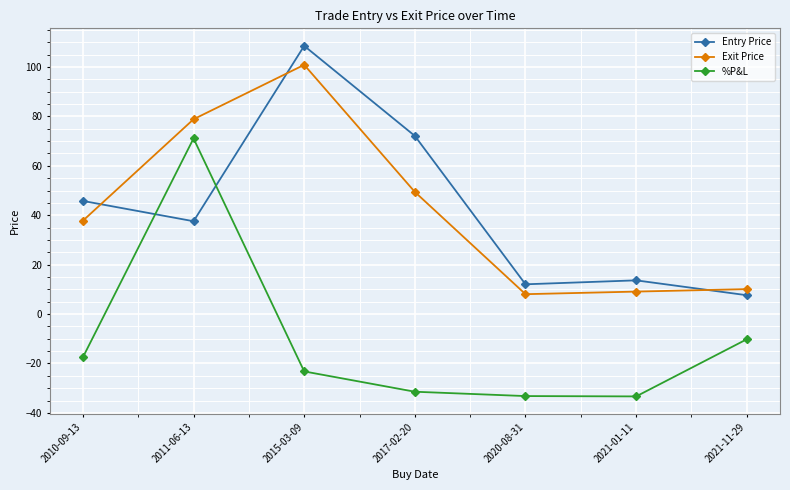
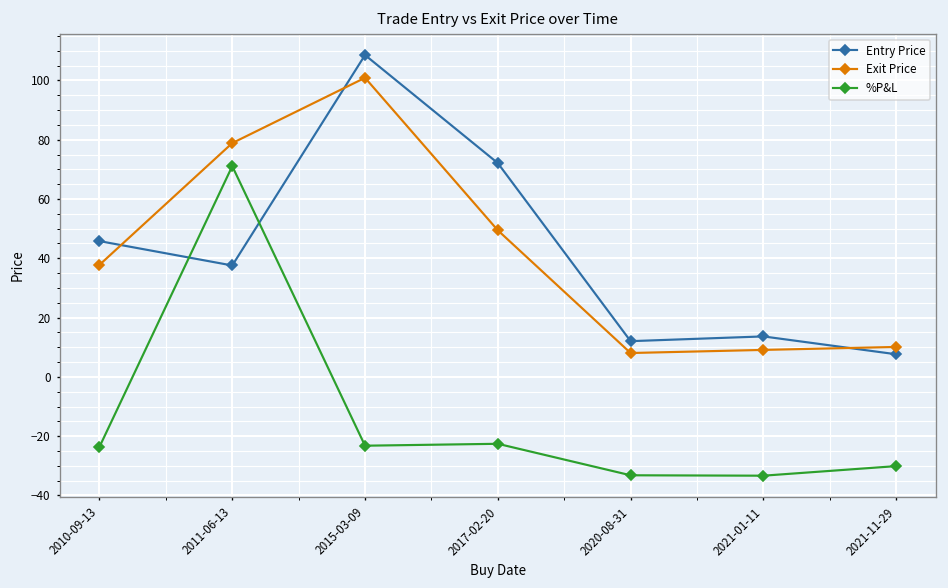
%P&L, 2010-09-13: -17 -> -24
%P&L, 2017-02-20: -31 -> -23
%P&L, 2021-11-29: -10 -> -30
